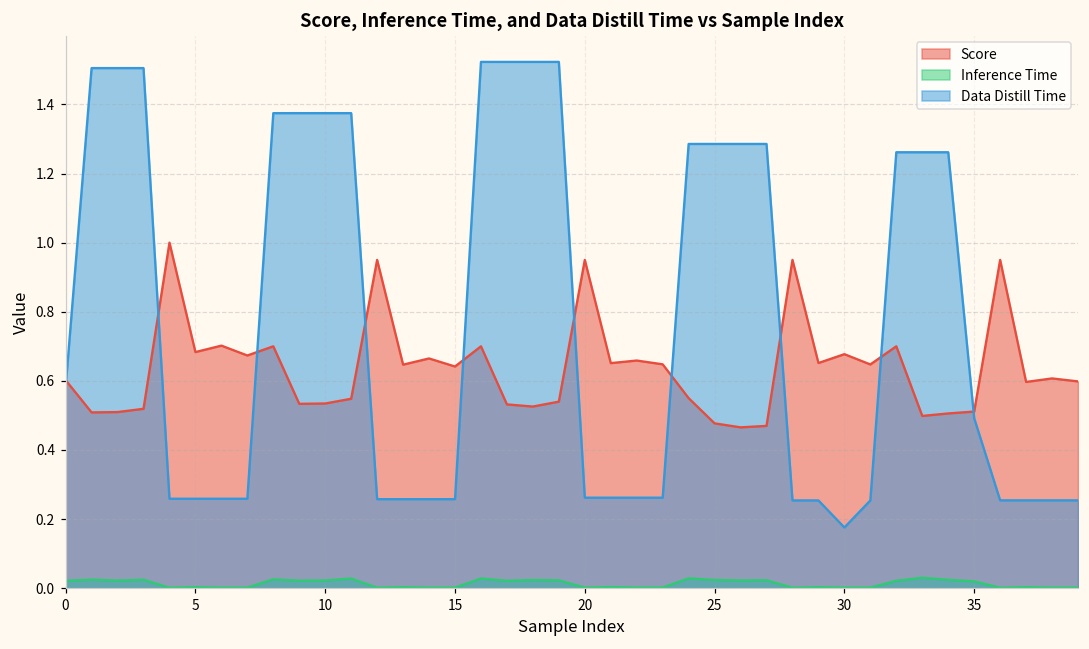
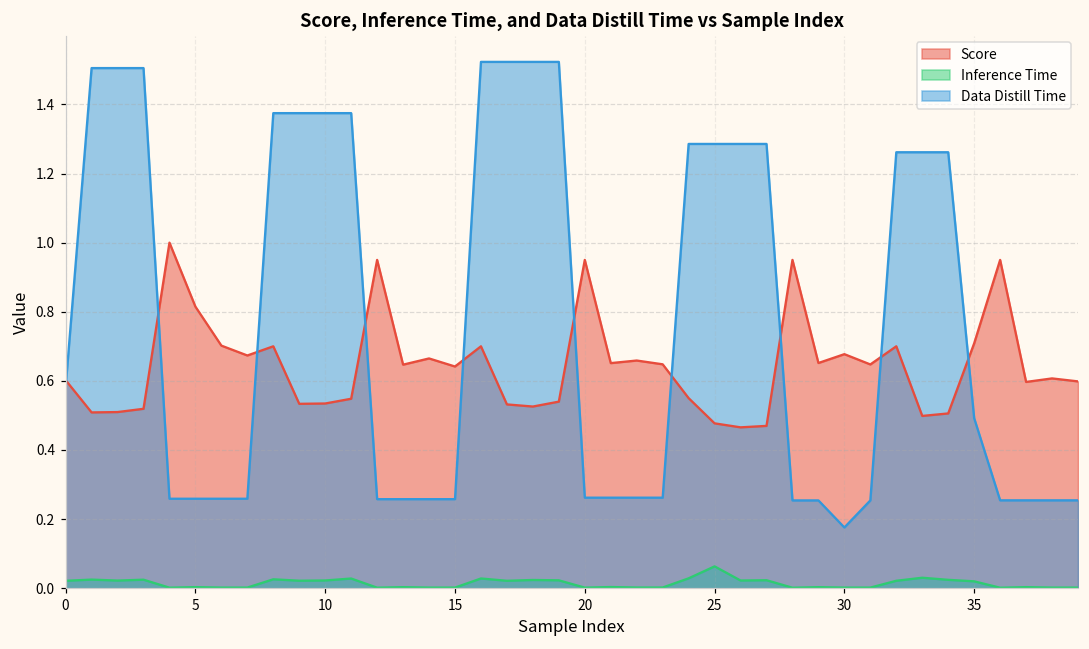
Score, 5: 0.68 -> 0.81
Inference Time, 25: 0.02 -> 0.06
Score, 35: 0.51 -> 0.71
